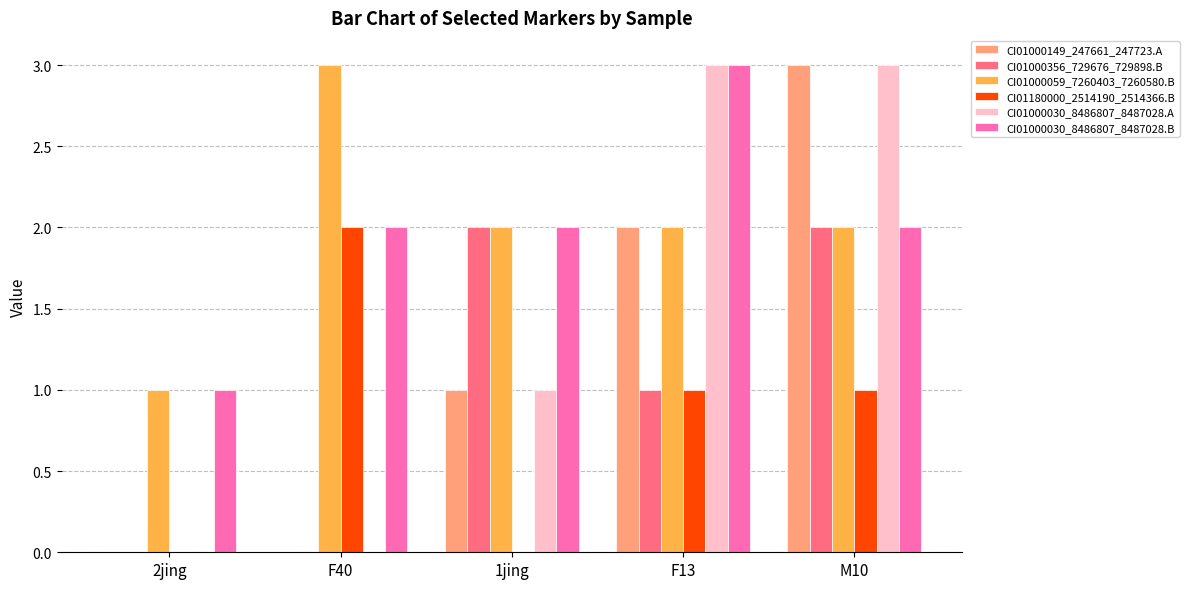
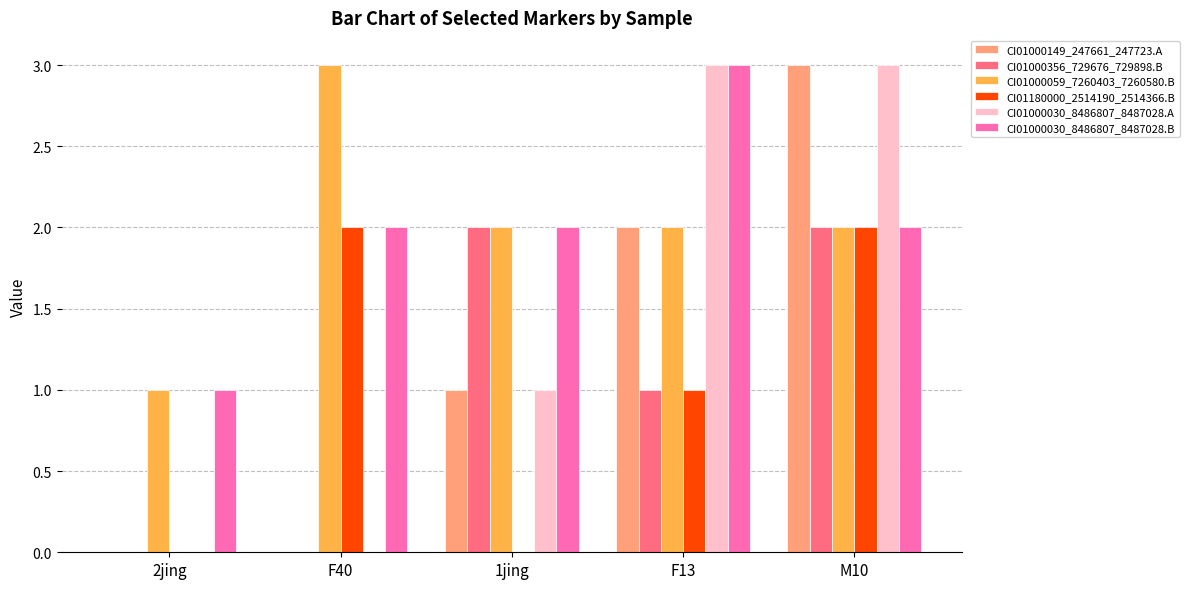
CI01180000_2514190_2514366.B, M10: 1 -> 2
